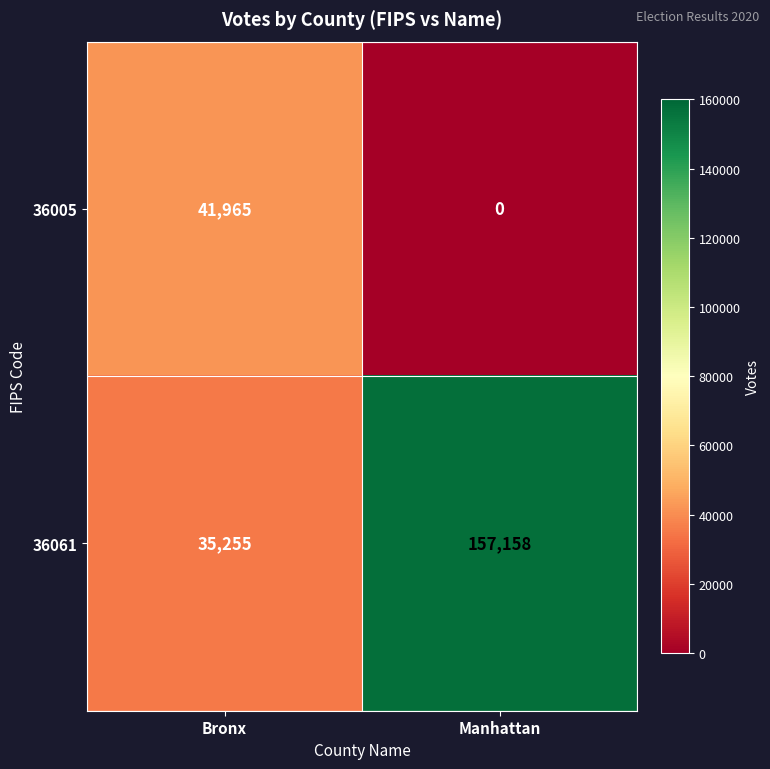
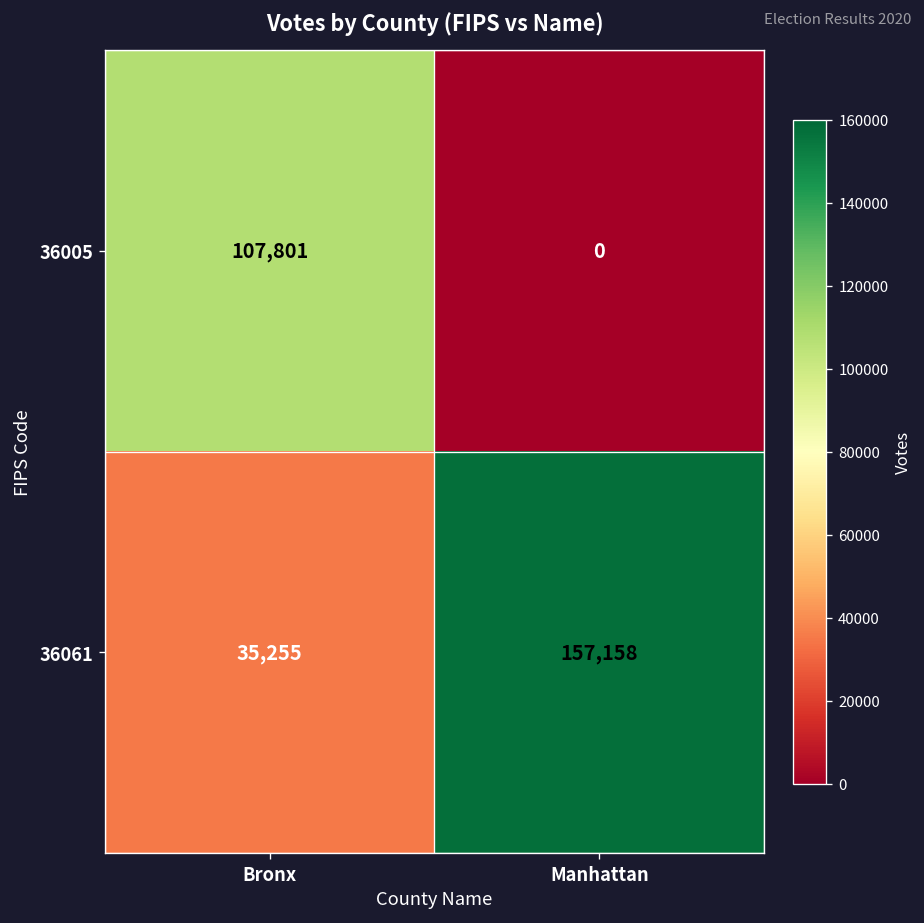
36005, Bronx: 41,965 -> 107,801
